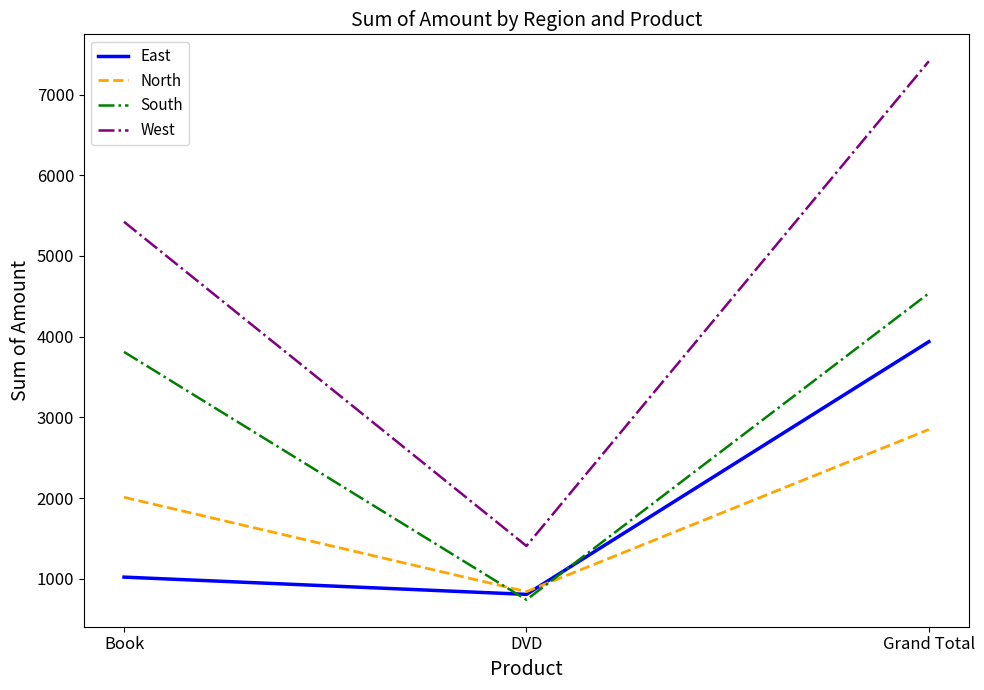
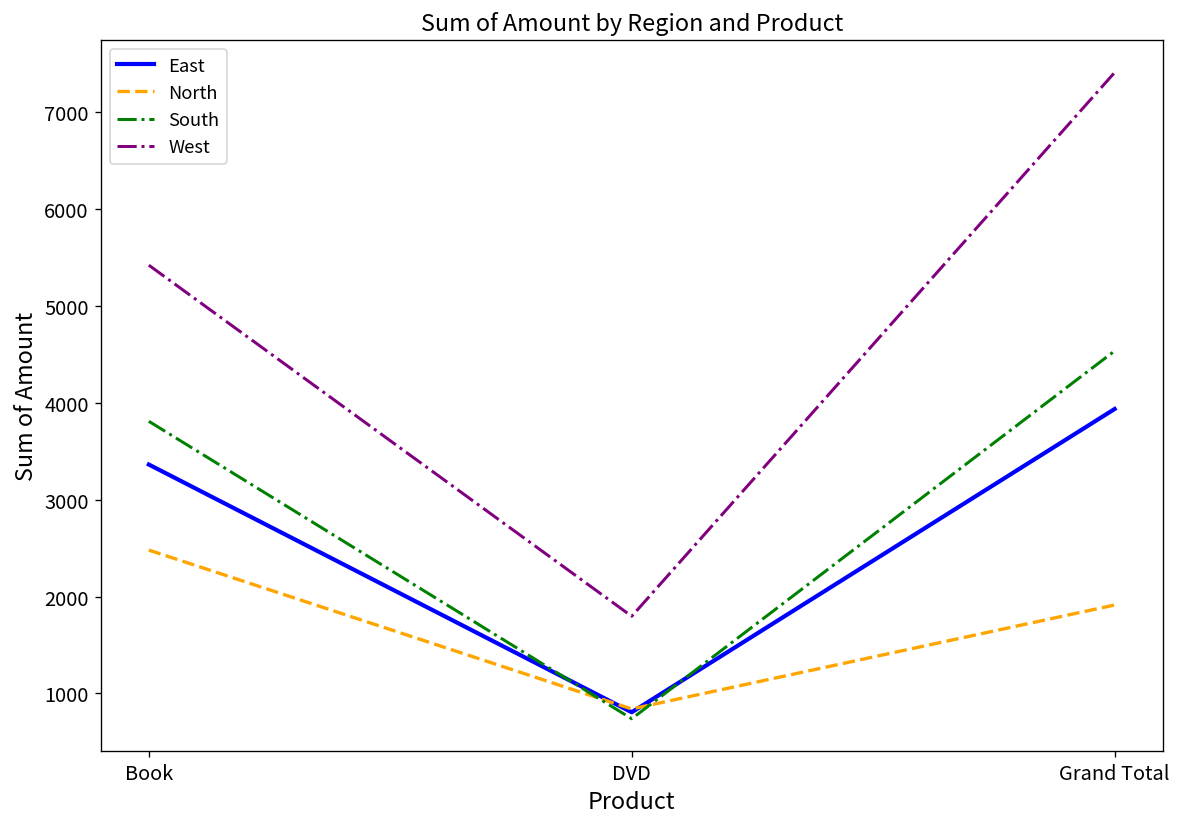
East, Book: 1000 -> 3400
North, Book: 2000 -> 2500
West, DVD: 1400 -> 1800
North, Grand Total: 2800 -> 1900
